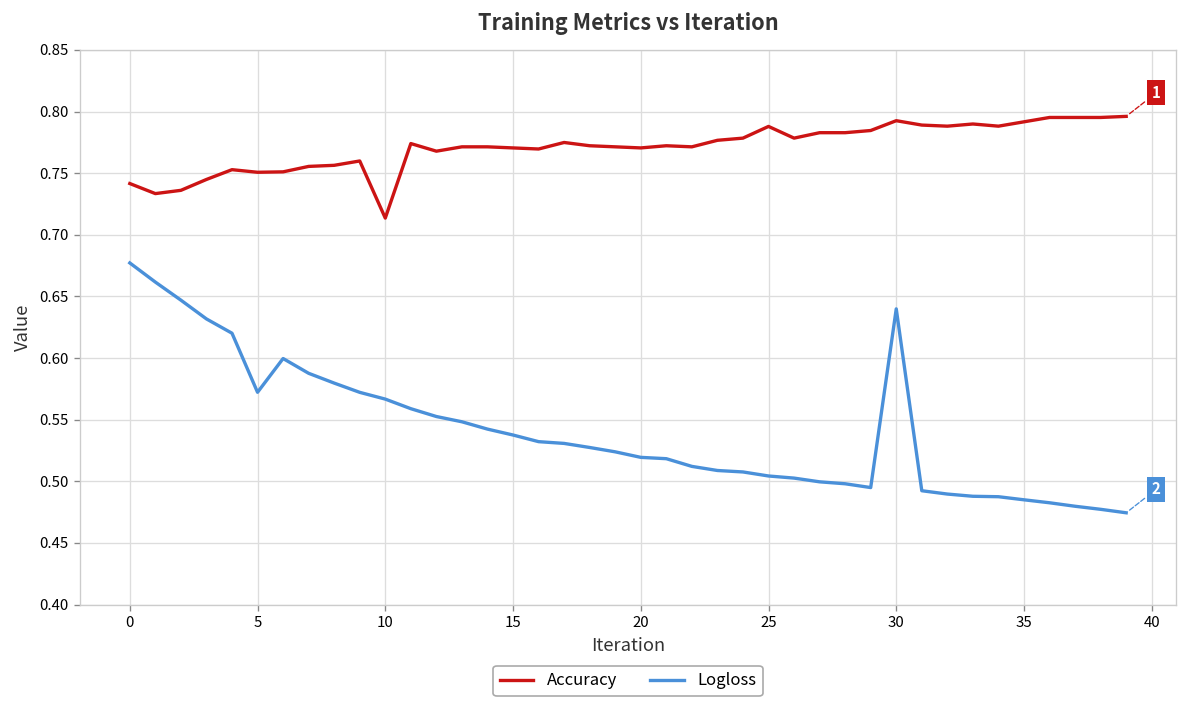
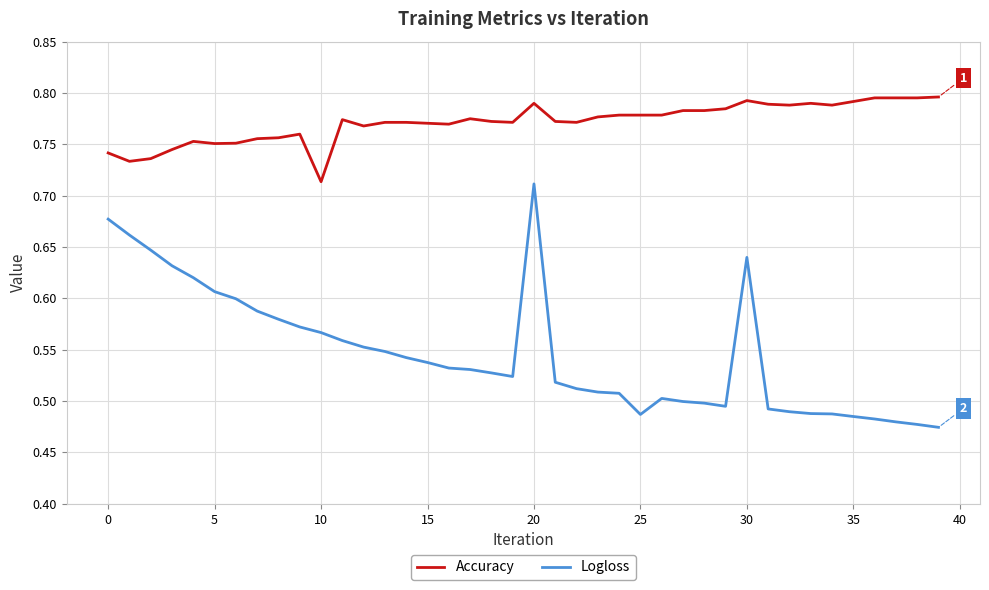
Logloss, 5: 0.572 -> 0.607
Accuracy, 20: 0.771 -> 0.790
Logloss, 20: 0.519 -> 0.711
Accuracy, 25: 0.788 -> 0.778
Logloss, 25: 0.504 -> 0.487
